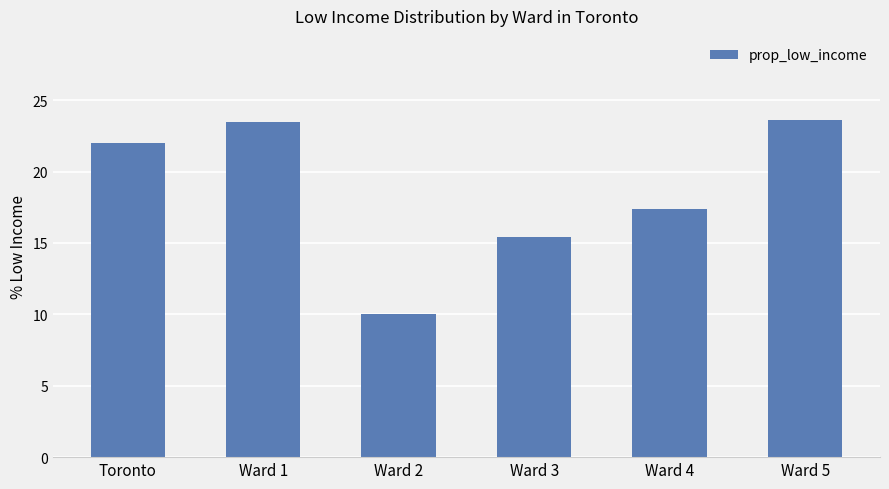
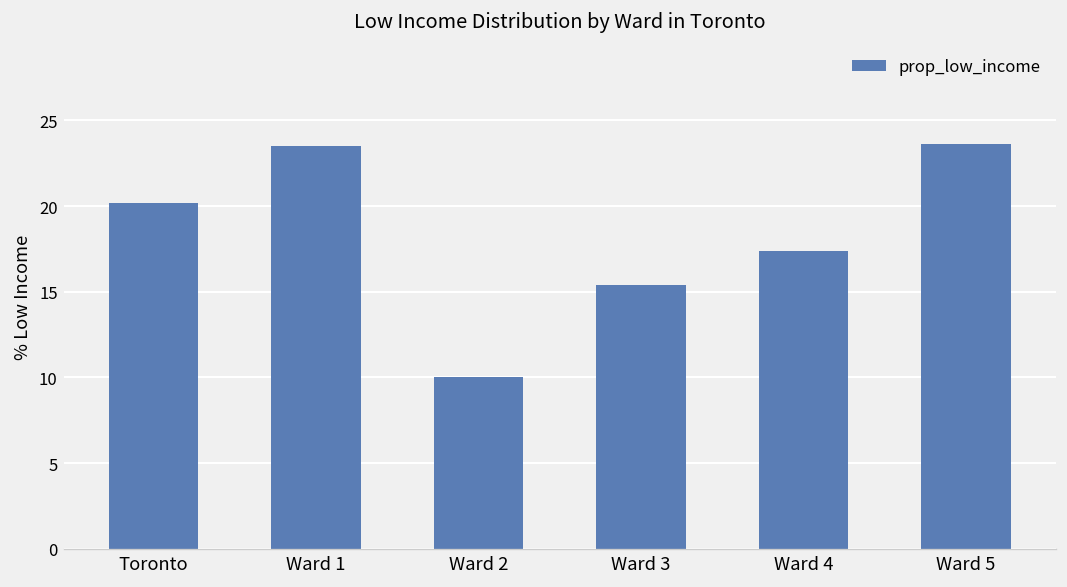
Toronto: 22.0 -> 20.2
